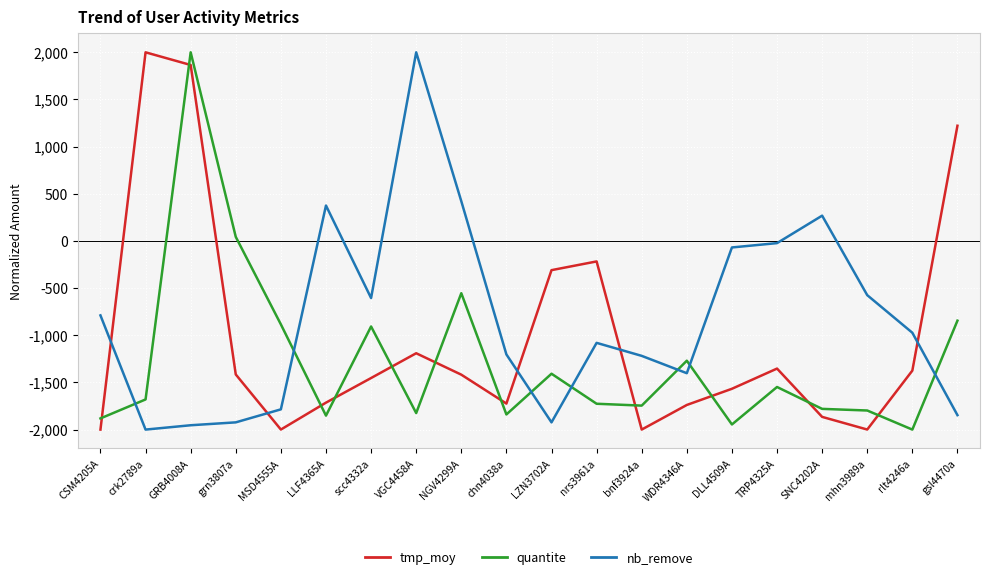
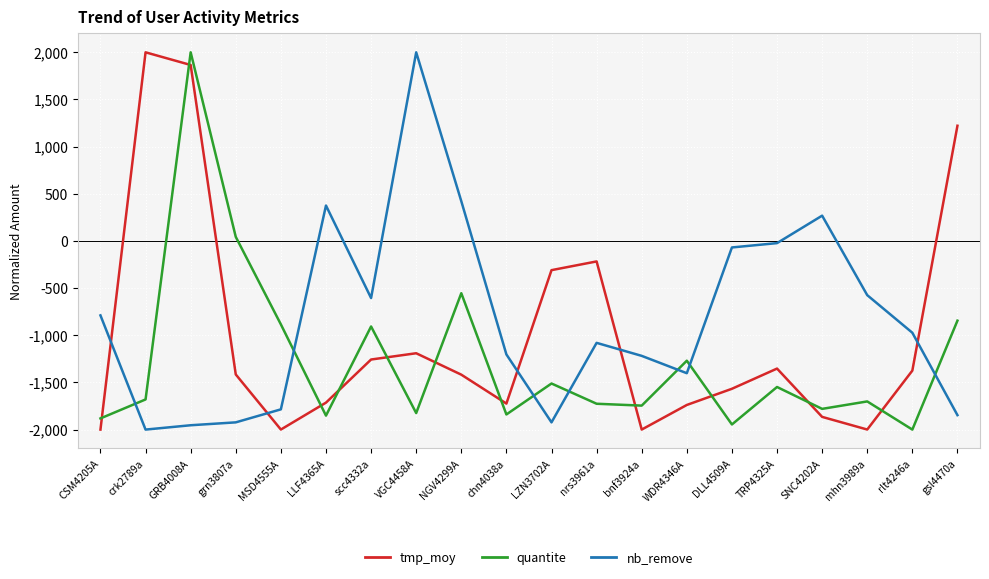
tmp_moy, scc4332a: -1,500 -> -1,300
quantite, LZN3702A: -1,400 -> -1,500
quantite, mhn3989a: -1,800 -> -1,700
